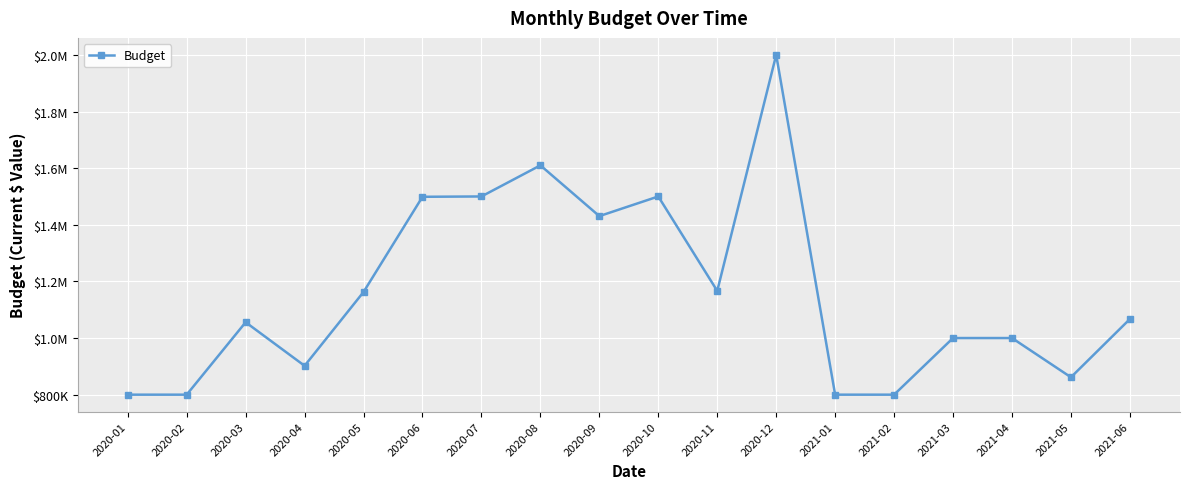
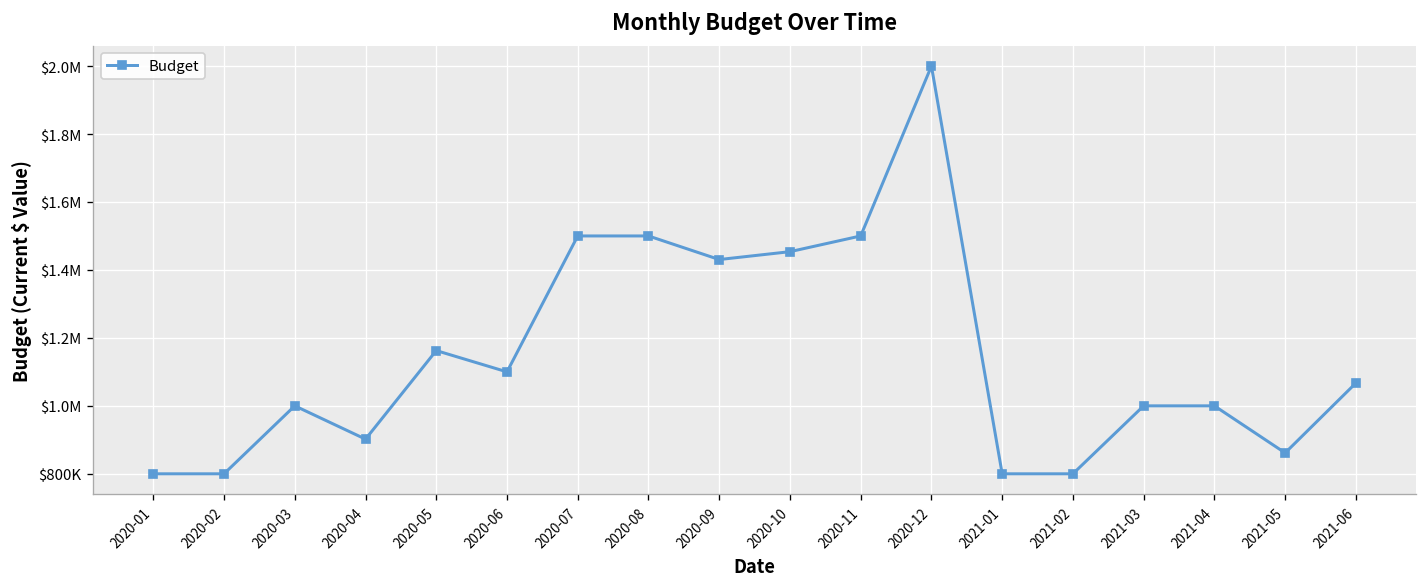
2020-03: $1060000 -> $1000000
2020-06: $1500000 -> $1100000
2020-08: $1610000 -> $1500000
2020-10: $1500000 -> $1450000
2020-11: $1170000 -> $1500000
